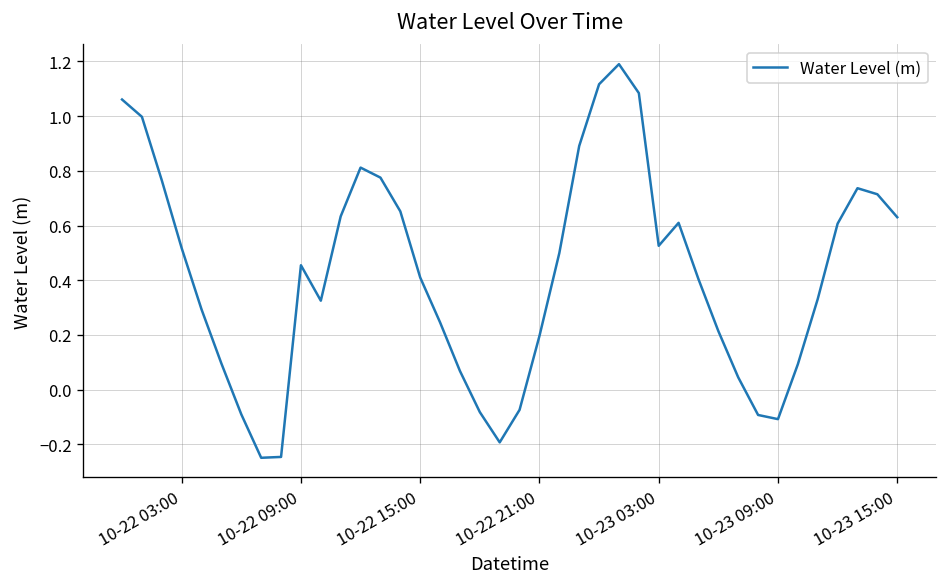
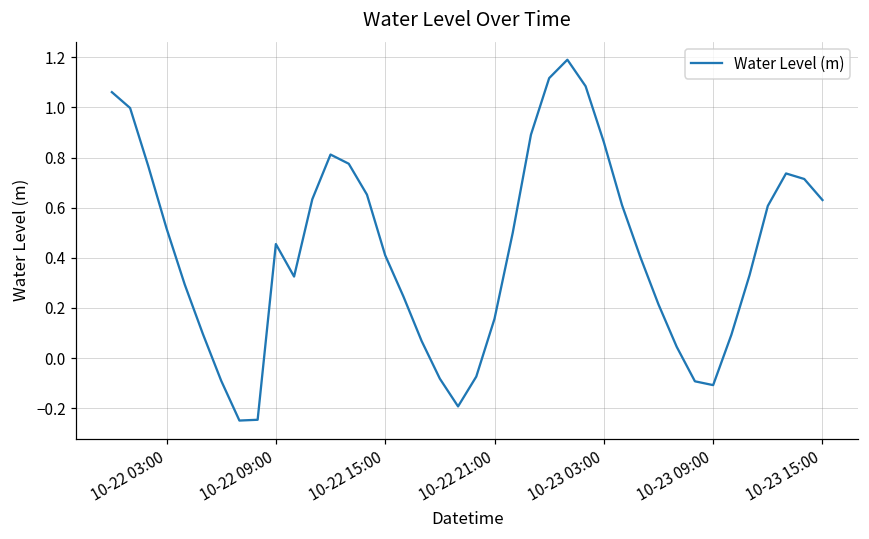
10-22 21:00: 0.20 -> 0.16
10-23 03:00: 0.53 -> 0.86
